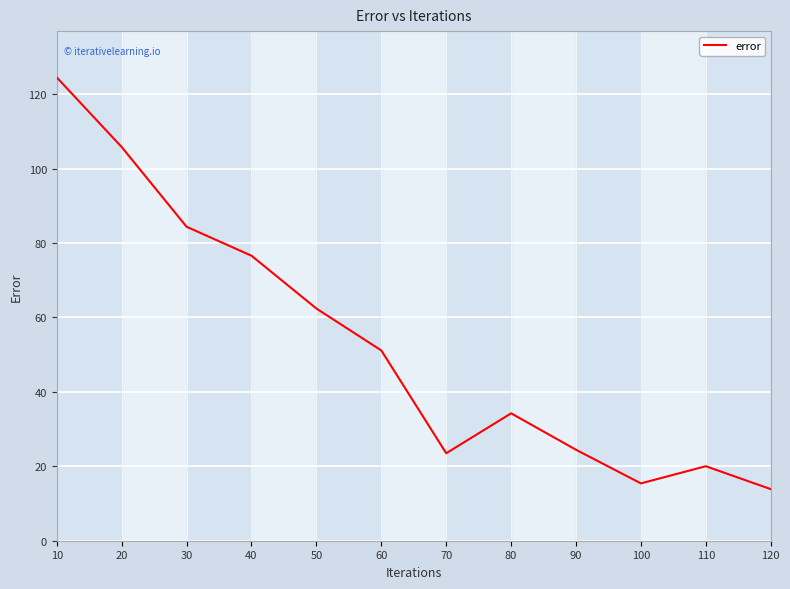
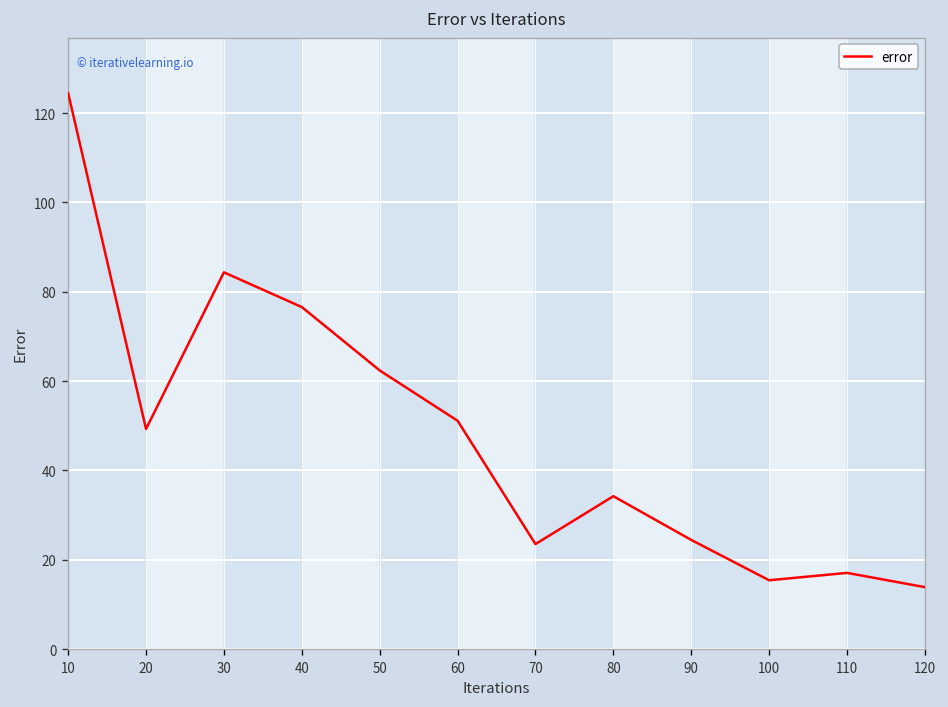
20: 106 -> 49
110: 20 -> 17
